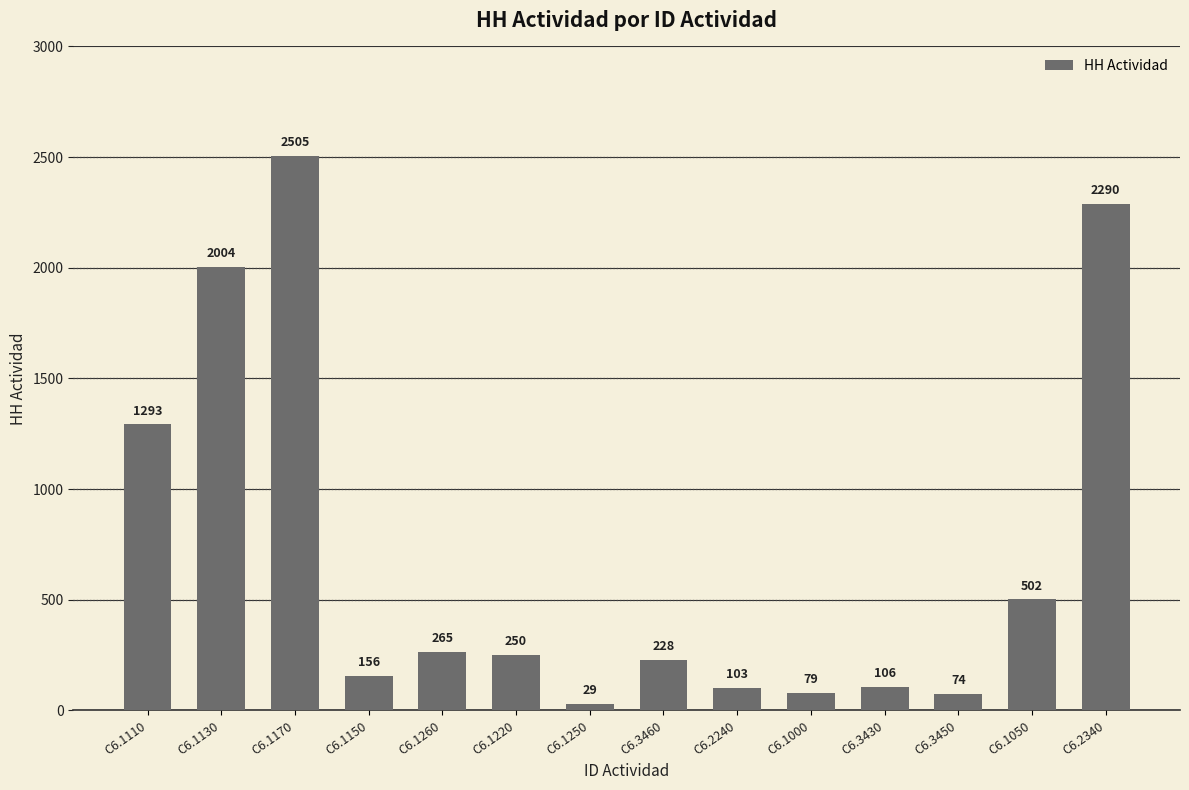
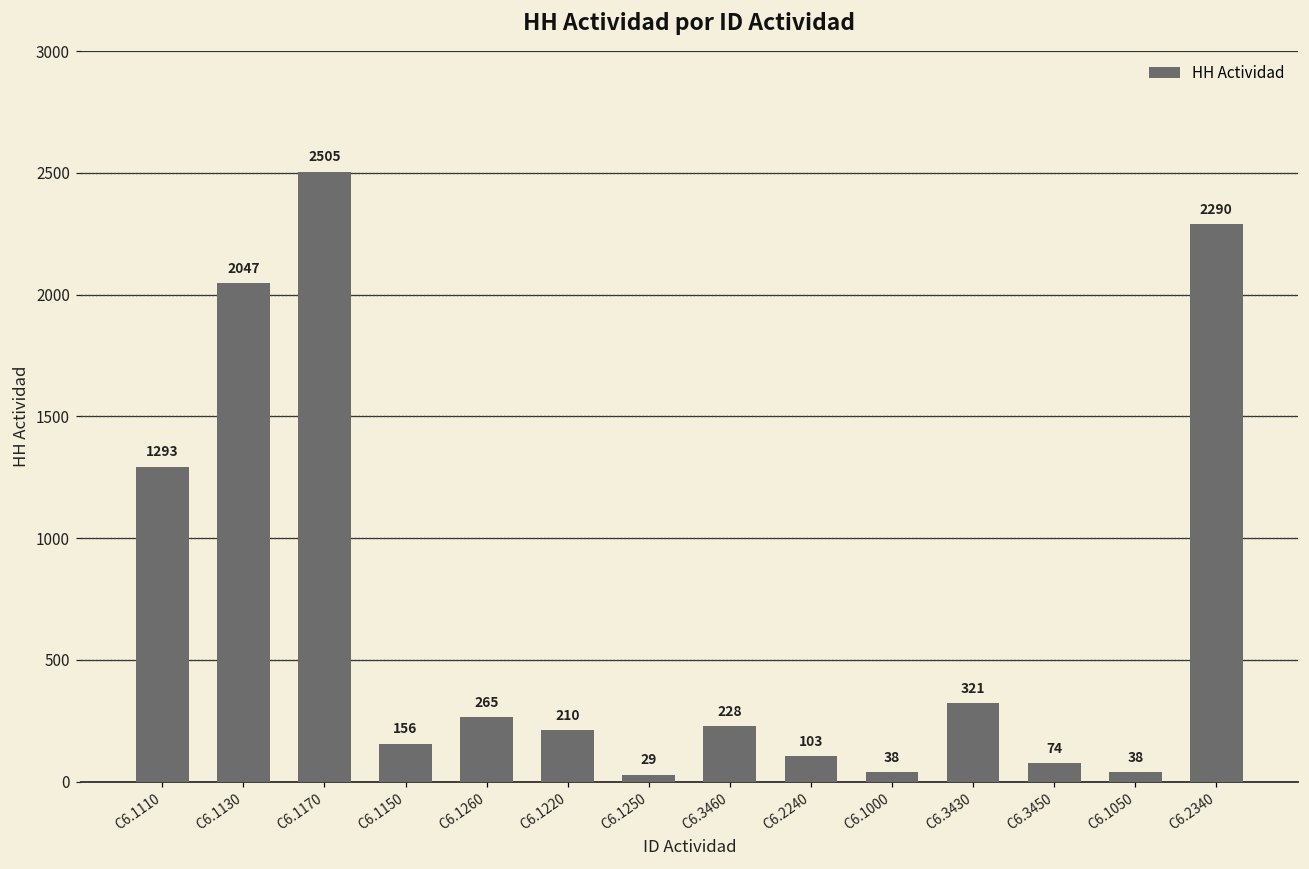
C6.1130: 2004 -> 2047
C6.1220: 250 -> 210
C6.1000: 79 -> 38
C6.3430: 106 -> 321
C6.1050: 502 -> 38
